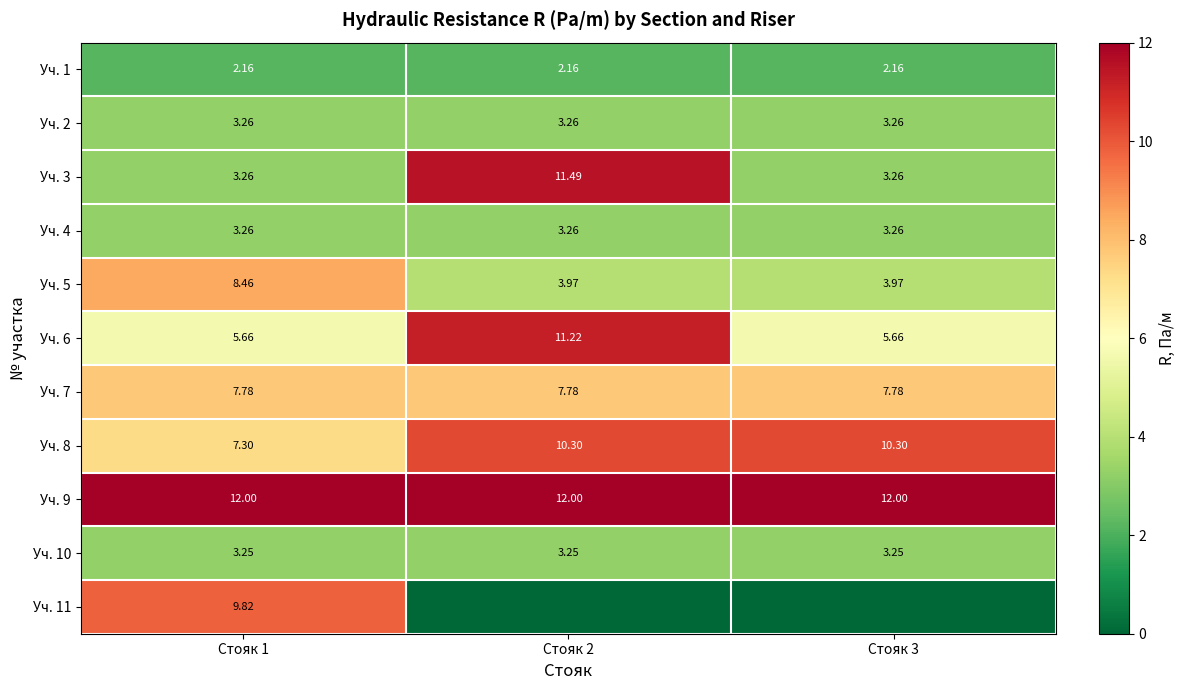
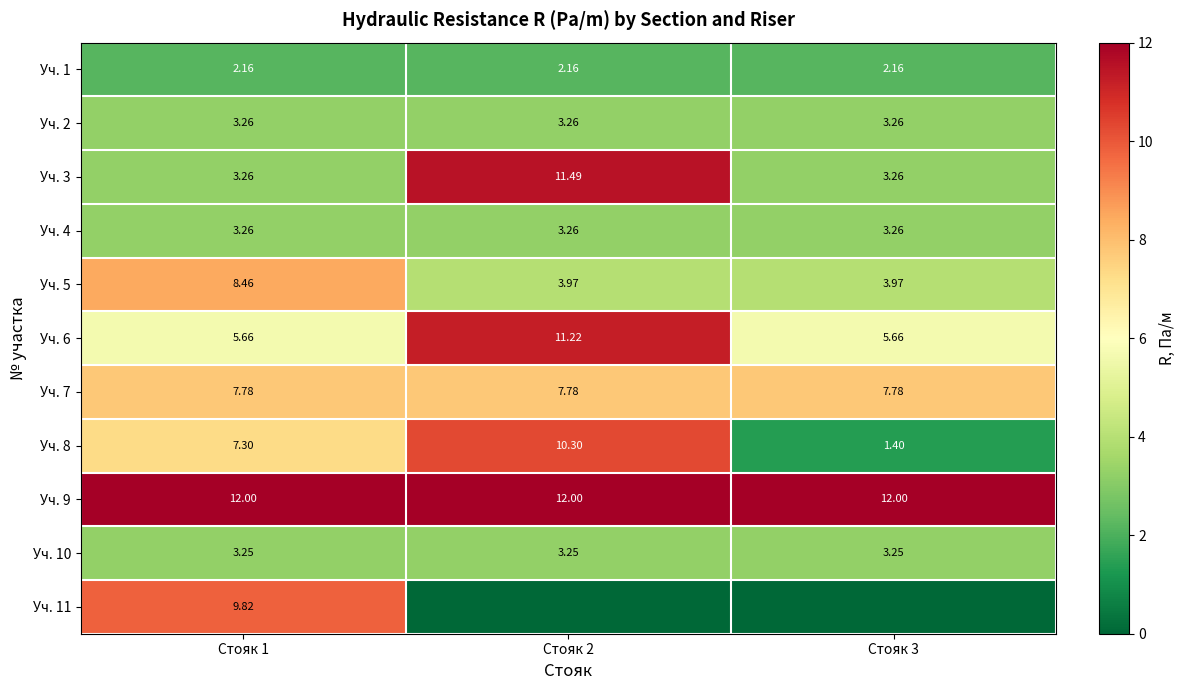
Уч. 8, Стояк 3: 10.30 -> 1.40
